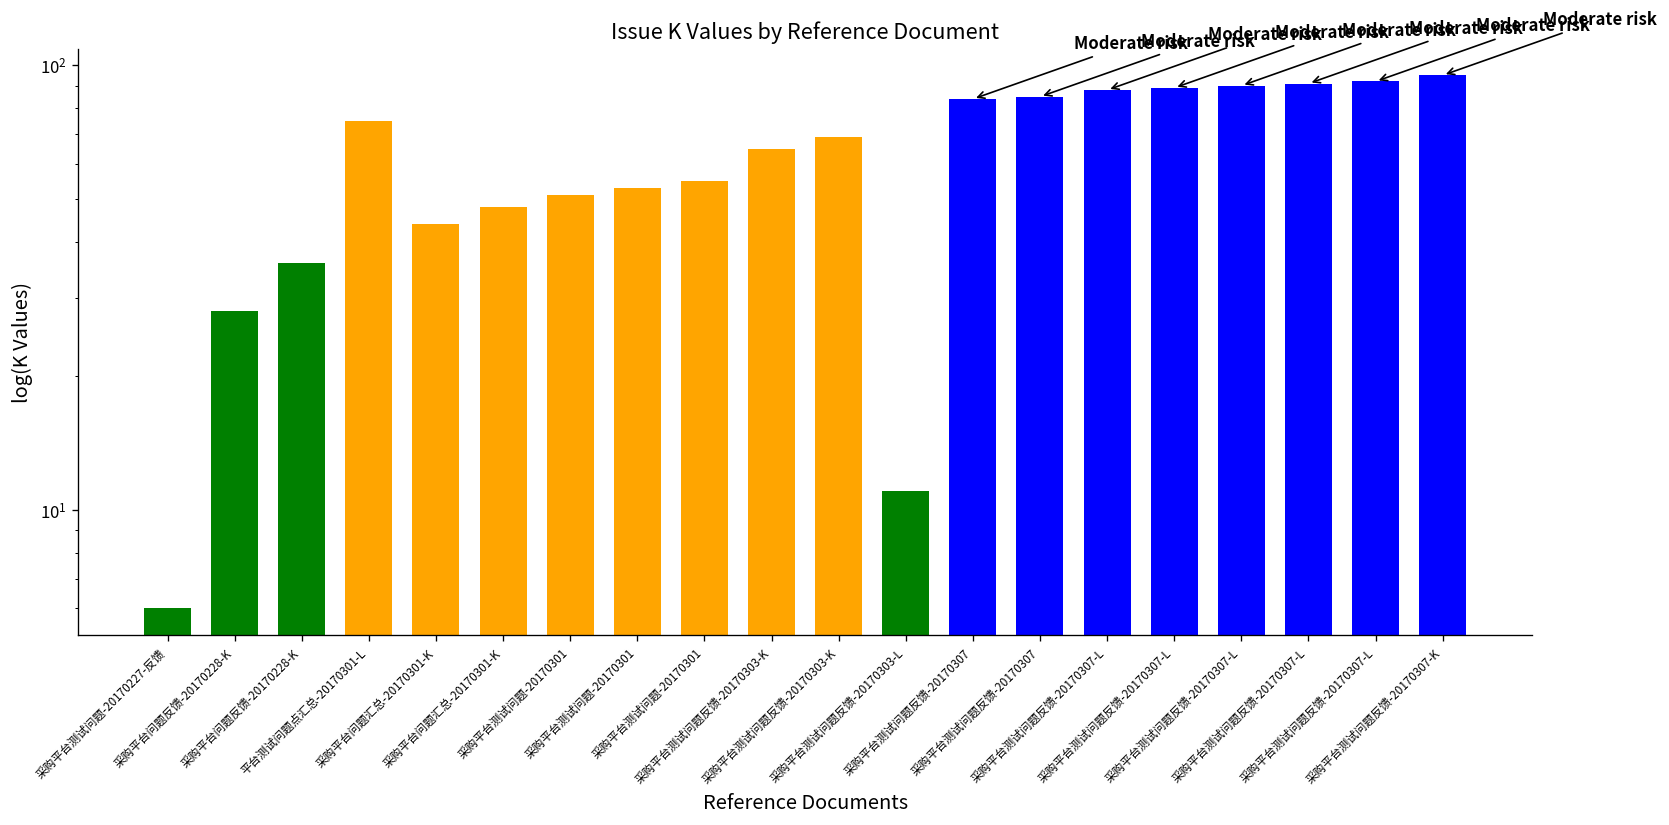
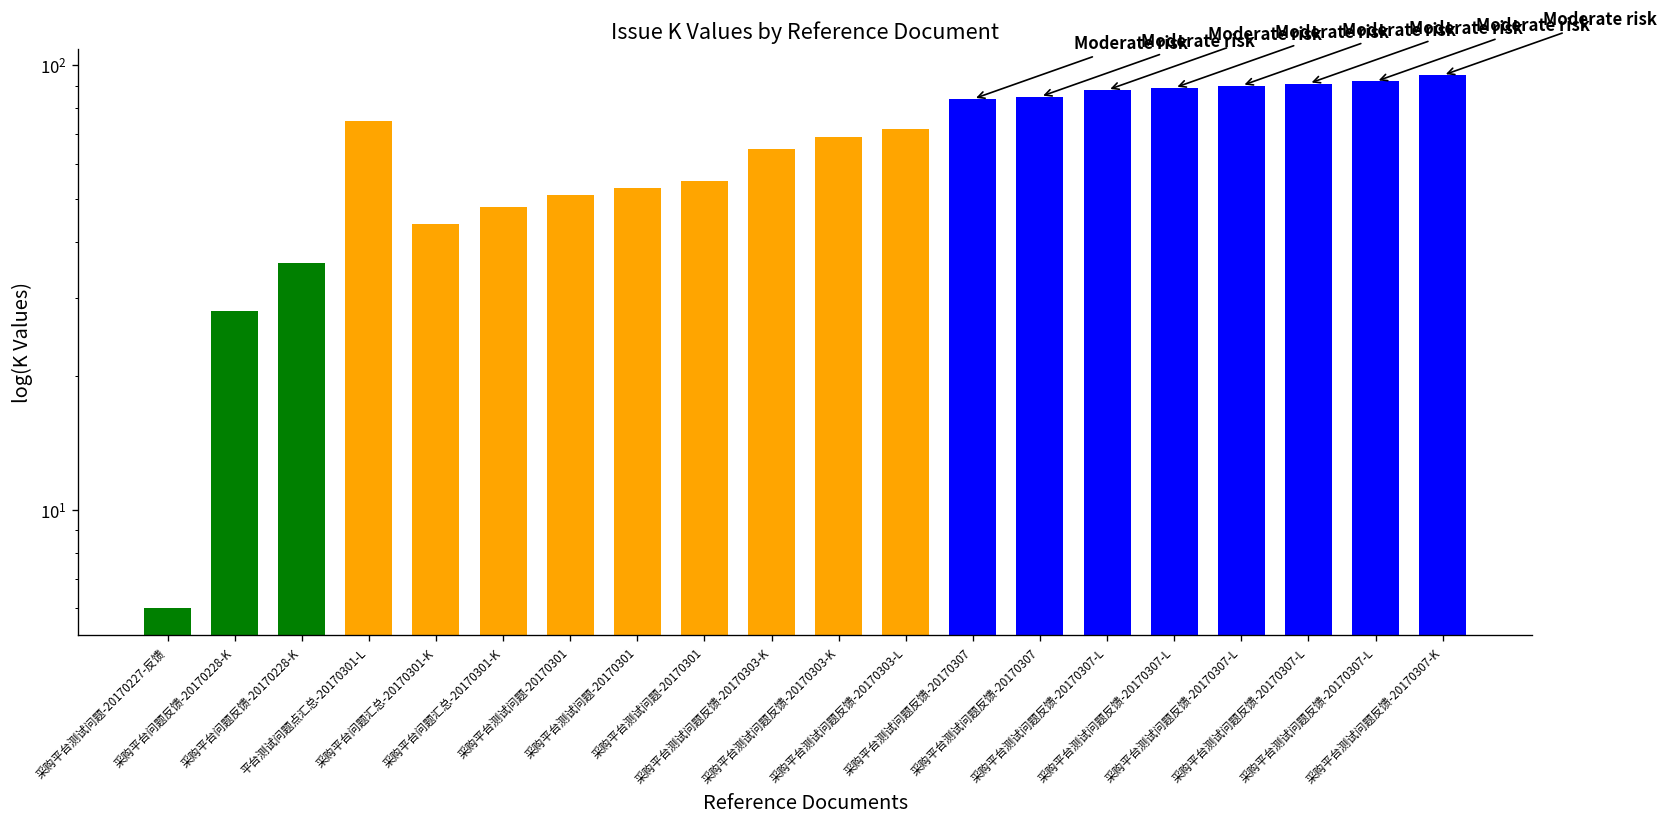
采购平台测试问题反馈-20170303-L: 11 -> 72
